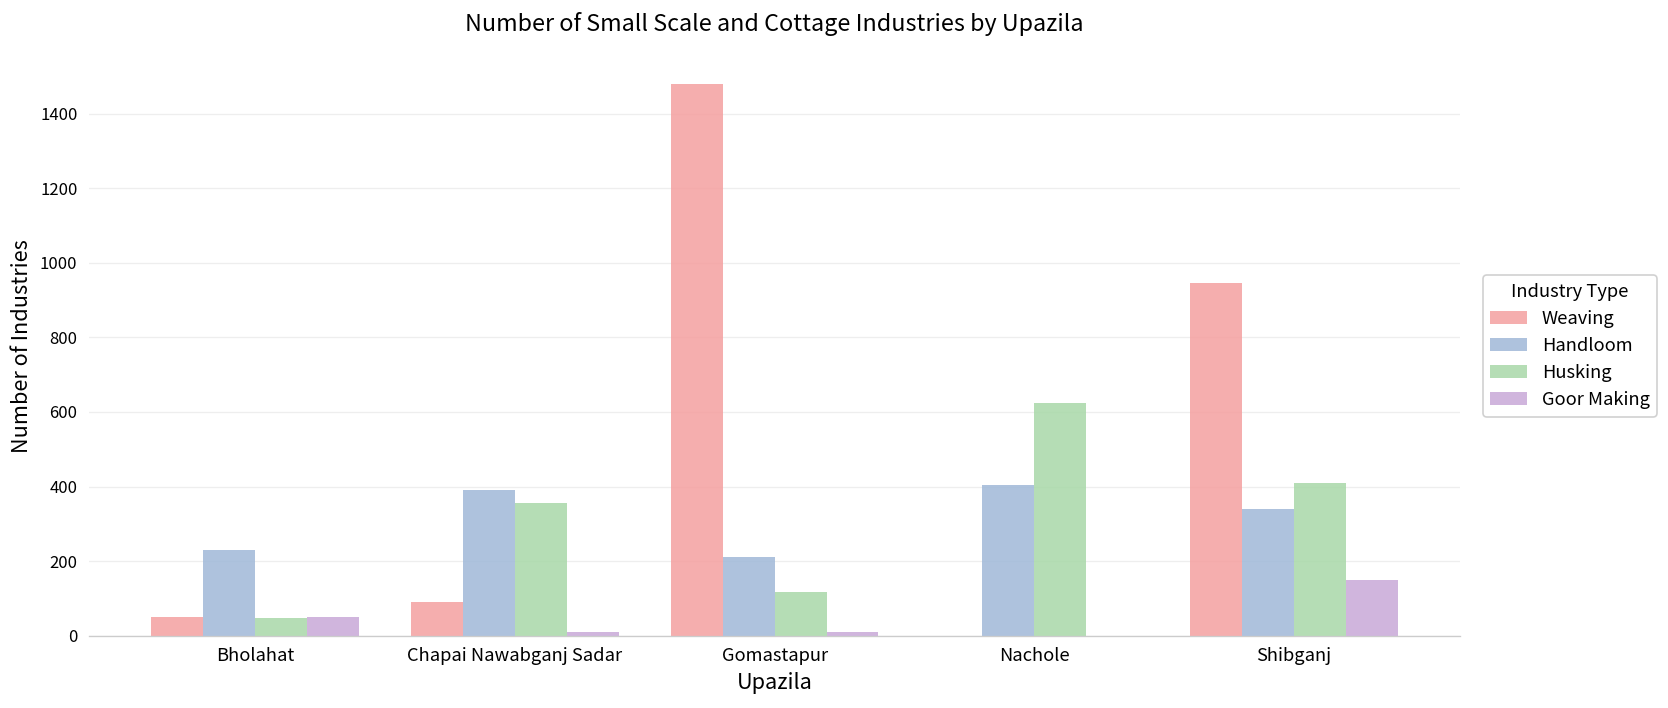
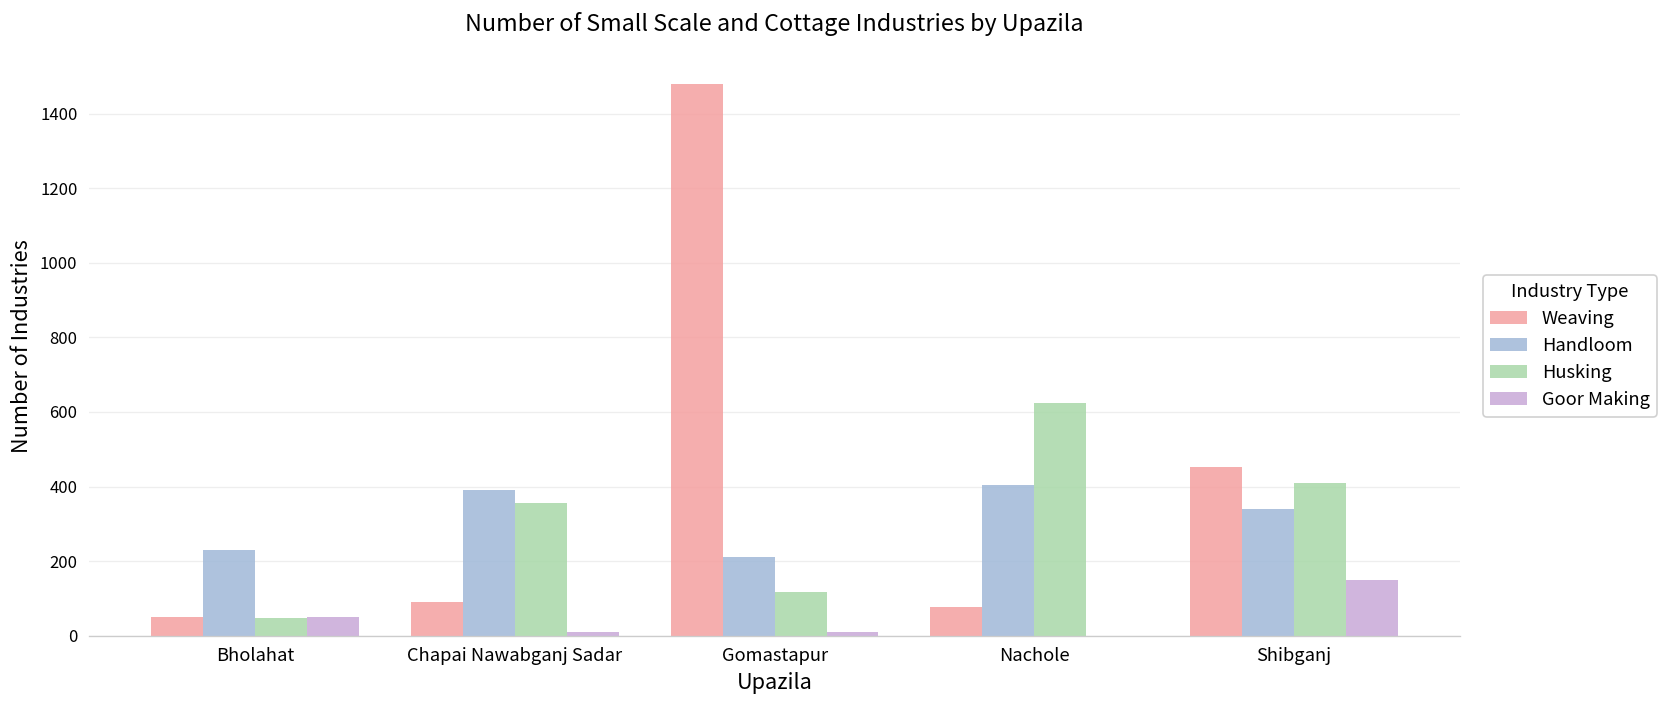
Weaving, Nachole: 0 -> 80
Weaving, Shibganj: 950 -> 450
